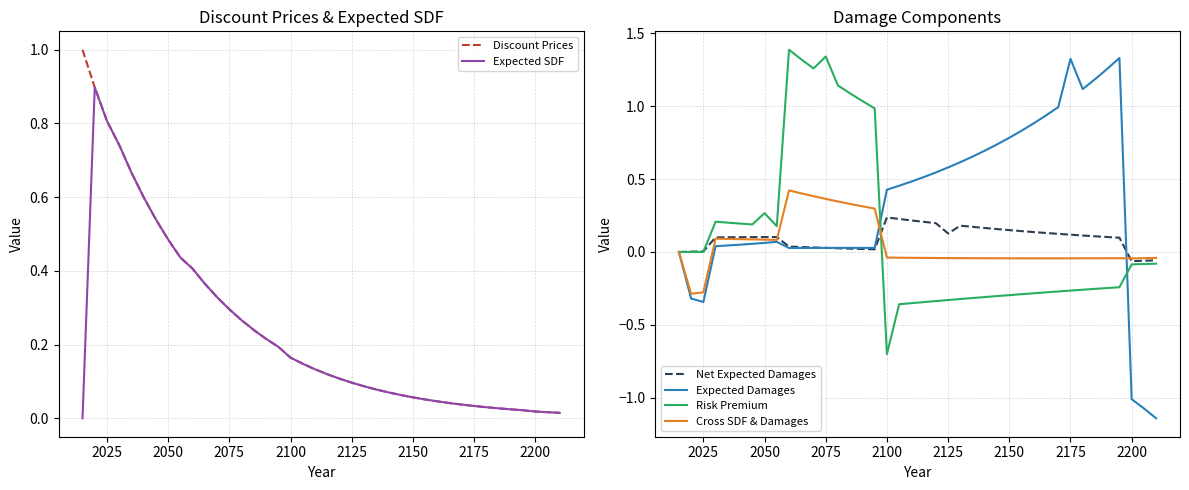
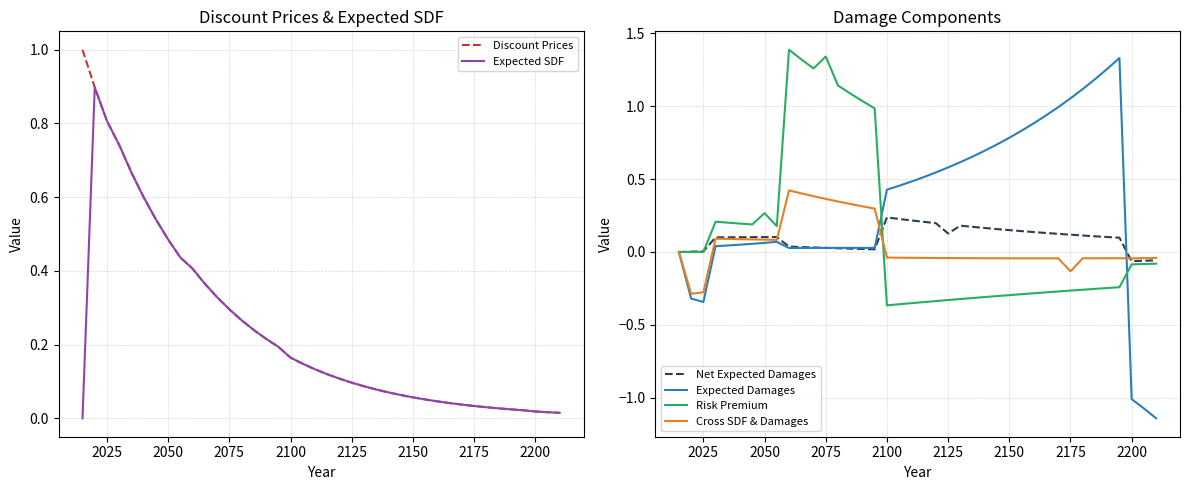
Damage Components, Risk Premium, 2100: -0.70 -> -0.37
Damage Components, Expected Damages, 2175: 1.32 -> 1.05
Damage Components, Cross SDF & Damages, 2175: -0.04 -> -0.13
